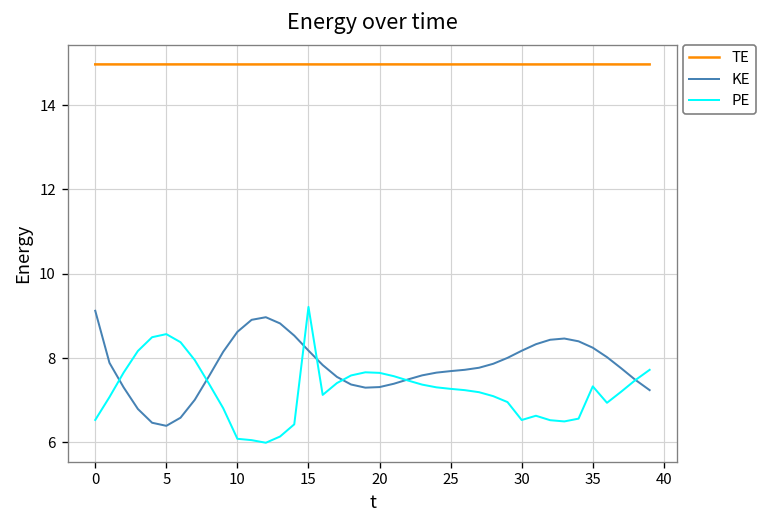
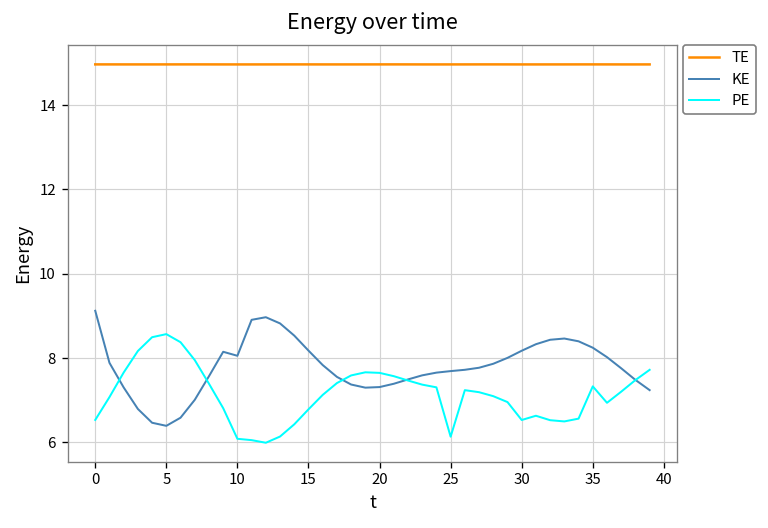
KE, 10: 8.6 -> 8.1
PE, 15: 9.2 -> 6.8
PE, 25: 7.3 -> 6.1
